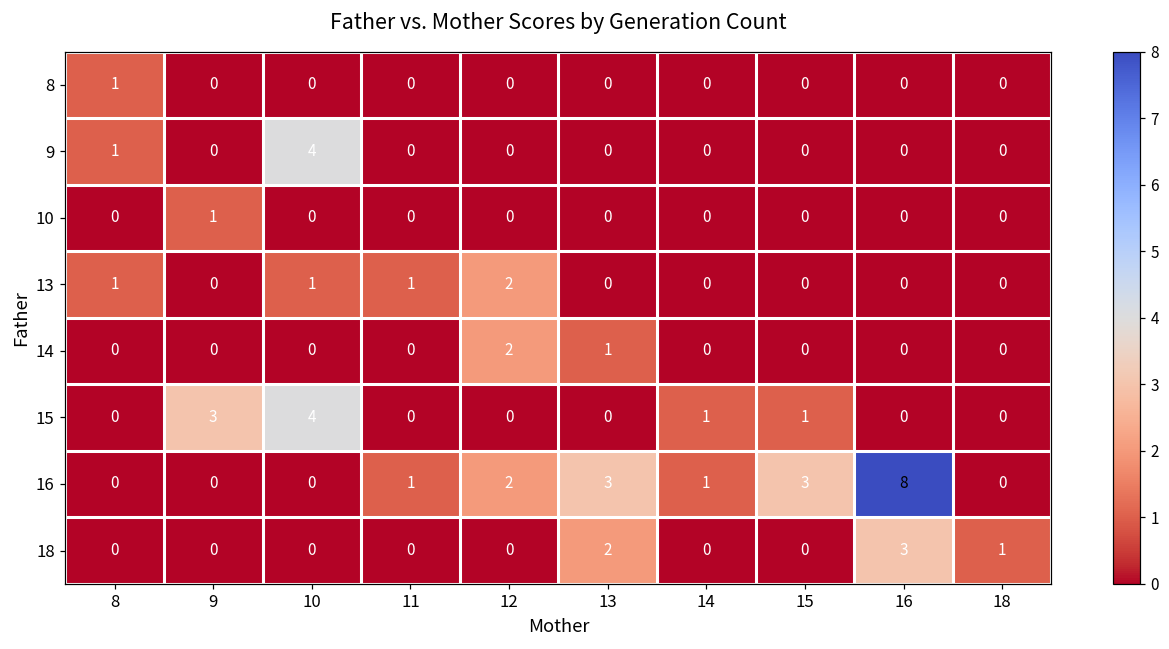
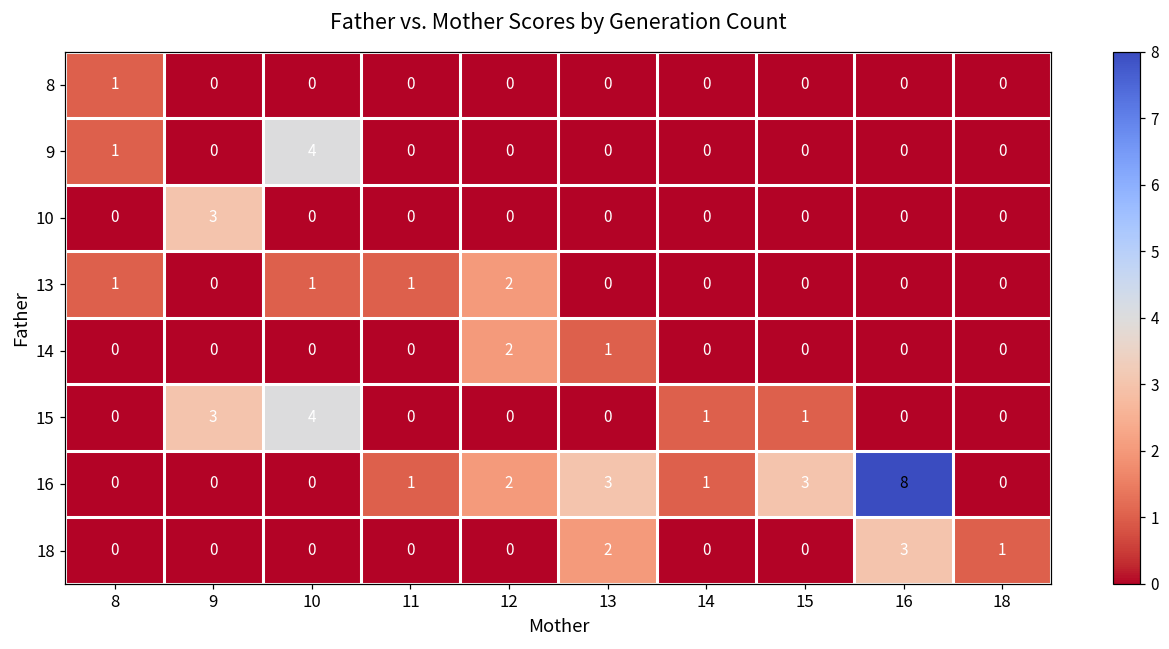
10, 9: 1 -> 3
